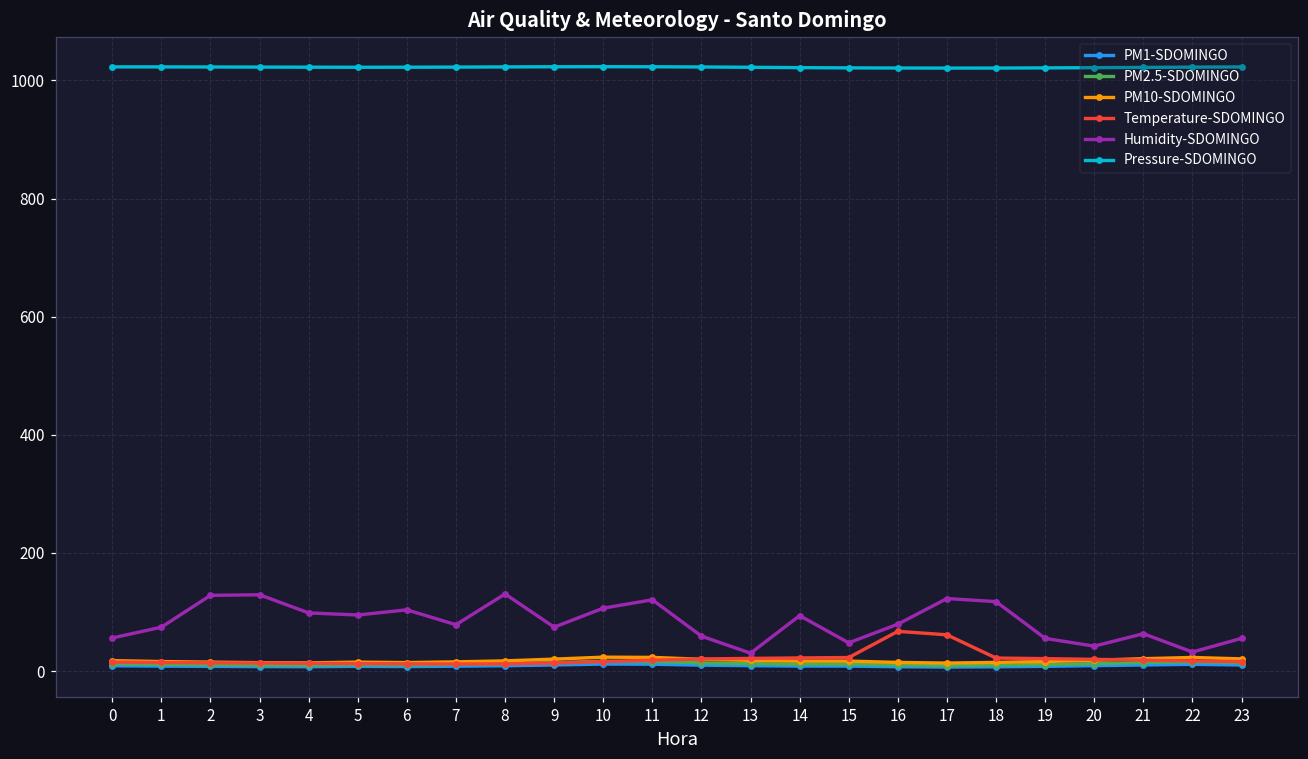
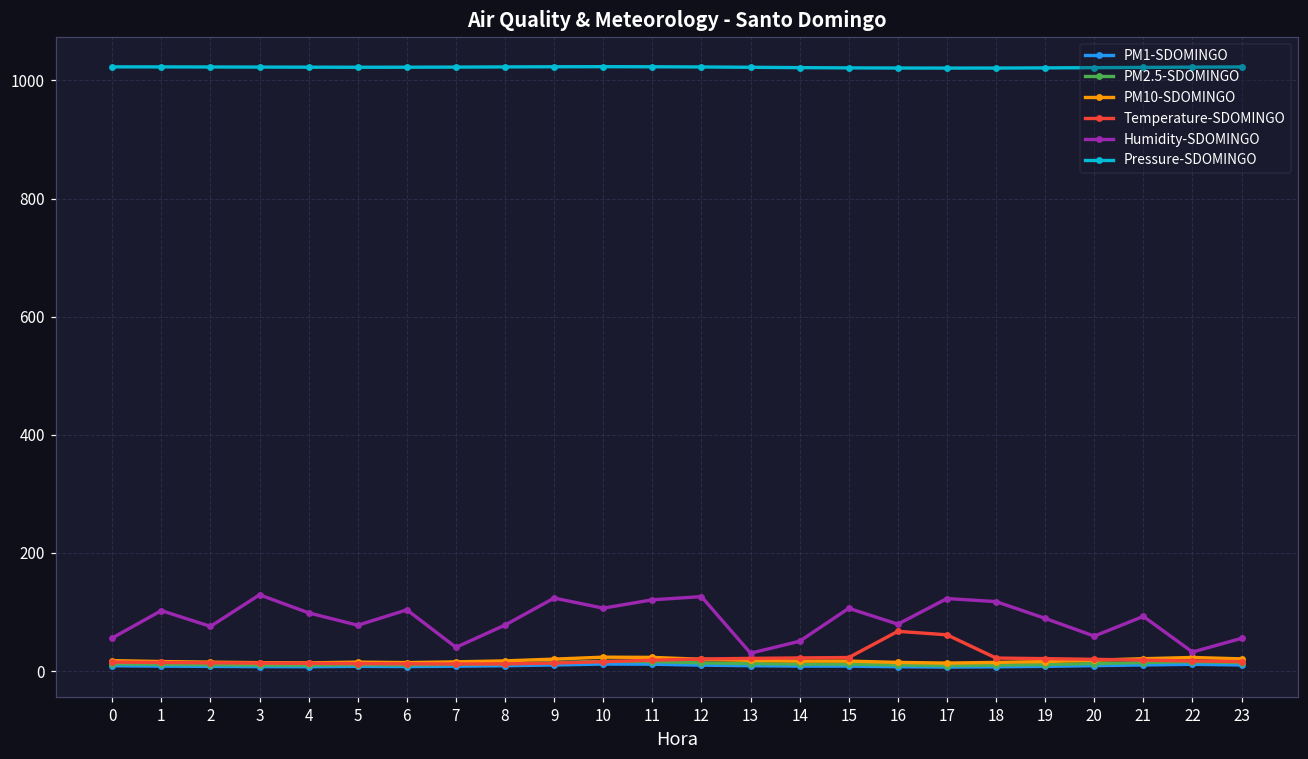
Humidity-SDOMINGO, 1: 70 -> 100
Humidity-SDOMINGO, 2: 130 -> 80
Humidity-SDOMINGO, 5: 90 -> 80
Humidity-SDOMINGO, 7: 80 -> 40
Humidity-SDOMINGO, 8: 130 -> 80
Humidity-SDOMINGO, 9: 70 -> 120
Humidity-SDOMINGO, 12: 60 -> 130
Humidity-SDOMINGO, 14: 90 -> 50
Humidity-SDOMINGO, 15: 50 -> 110
Humidity-SDOMINGO, 19: 60 -> 90
Humidity-SDOMINGO, 20: 40 -> 60
Humidity-SDOMINGO, 21: 60 -> 90
